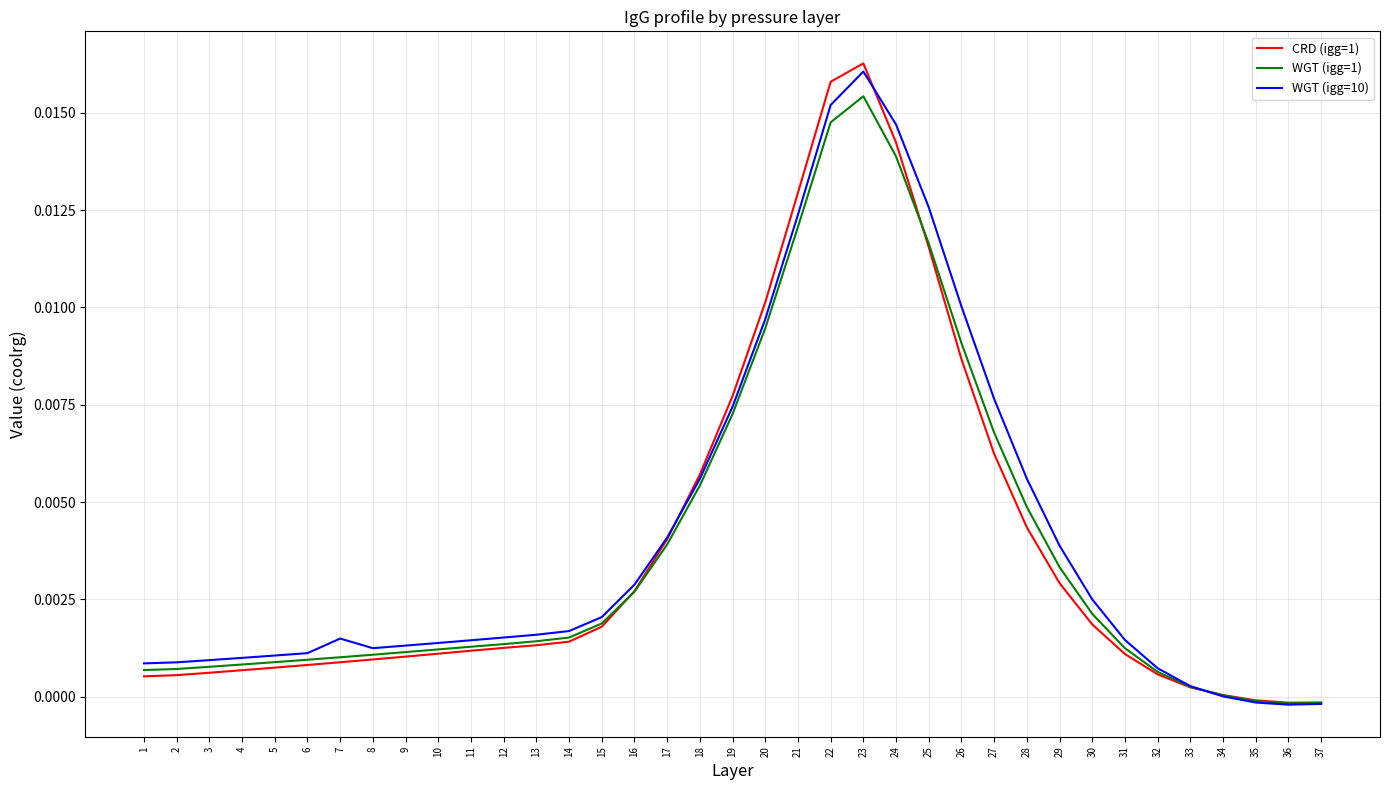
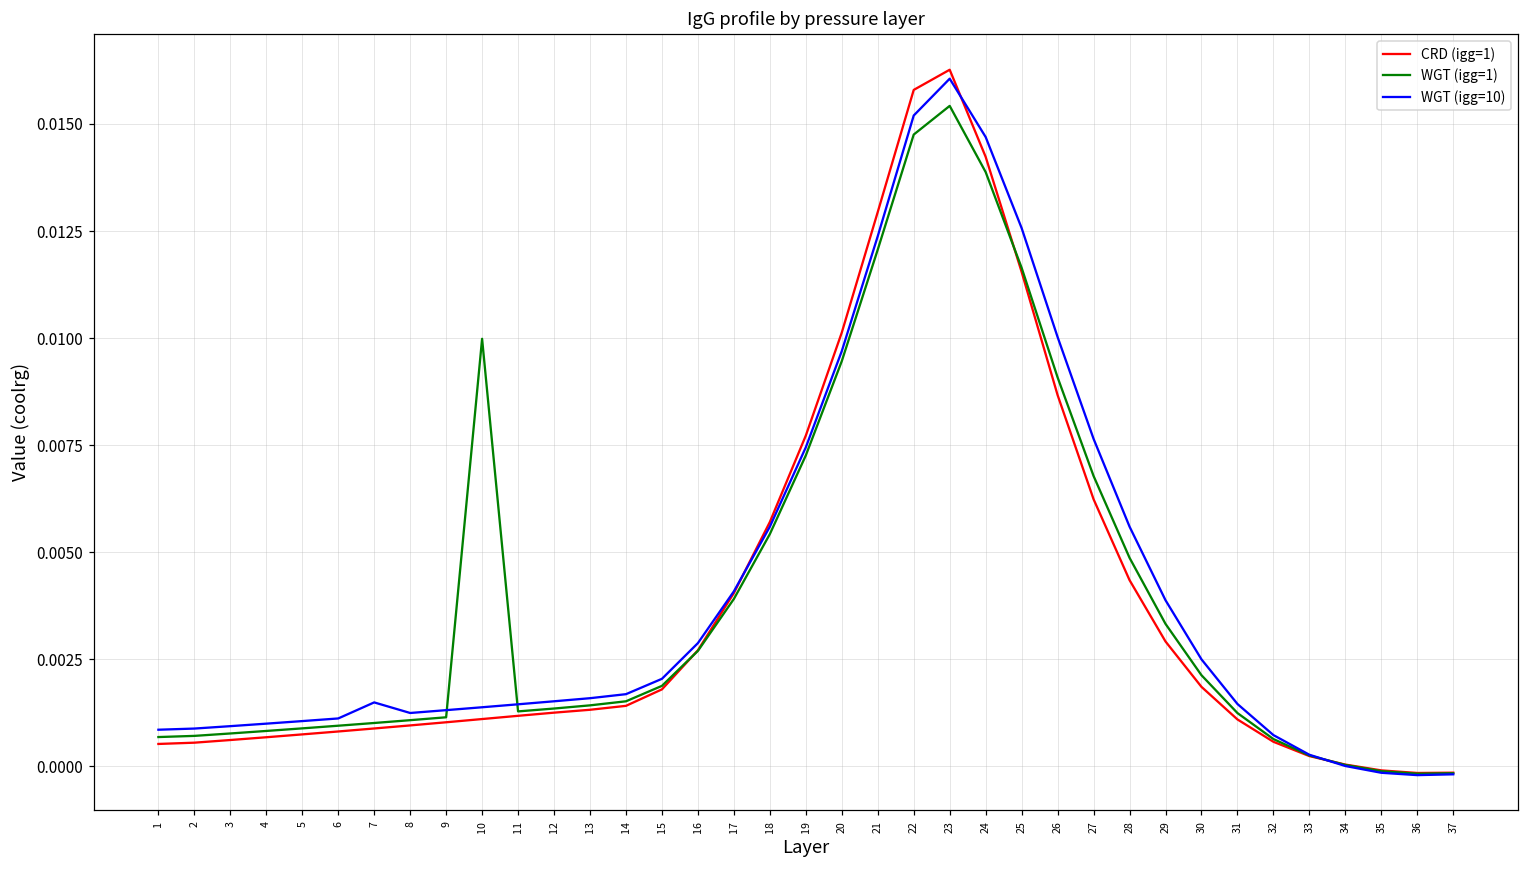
WGT (igg=1), 10: 0.0012 -> 0.0100
